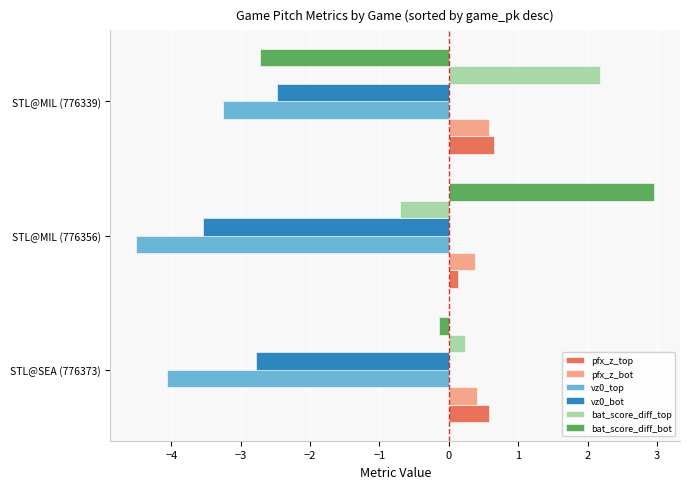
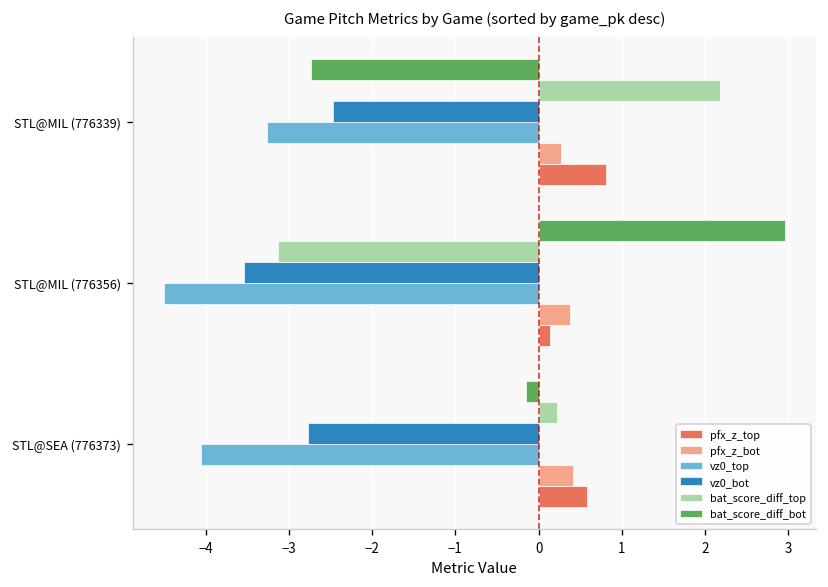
pfx_z_bot, STL@MIL (776339): 0.6 -> 0.3
pfx_z_top, STL@MIL (776339): 0.7 -> 0.8
bat_score_diff_top, STL@MIL (776356): -0.7 -> -3.1
